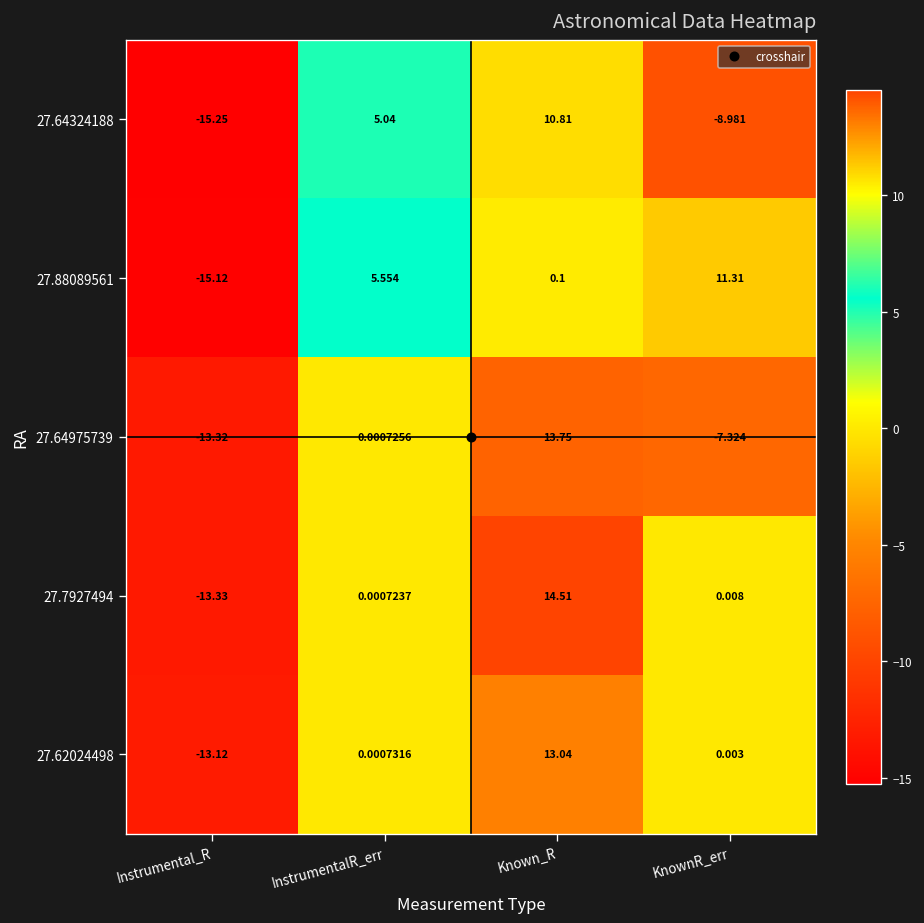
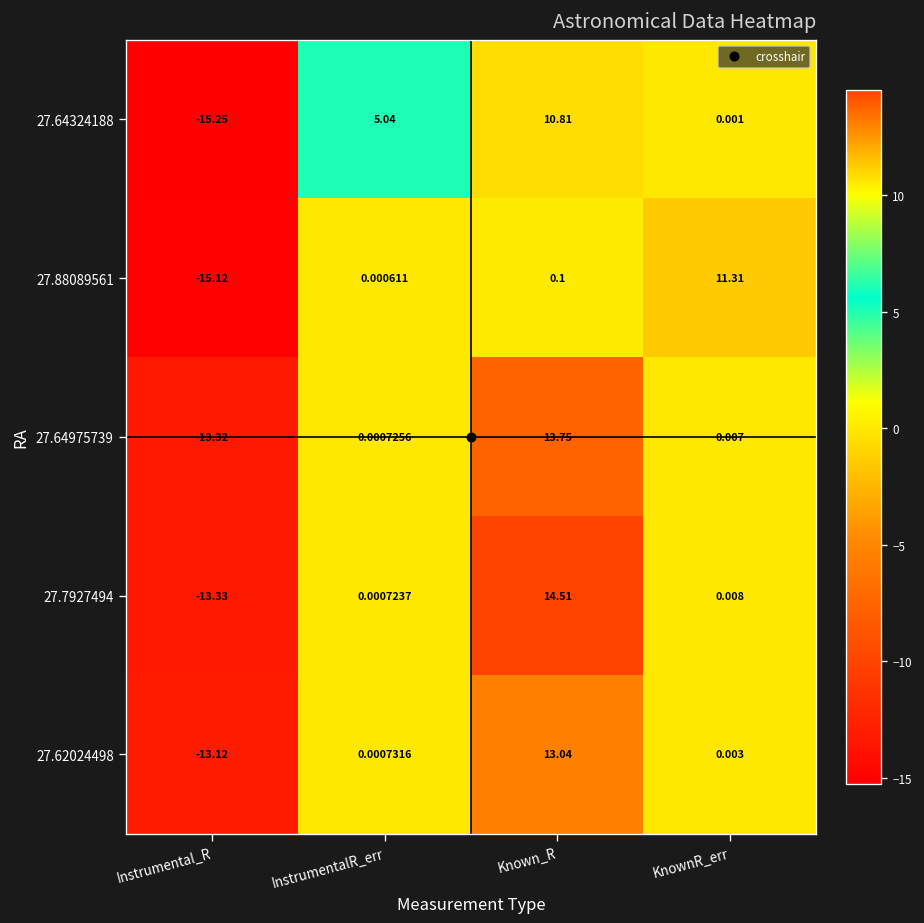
27.64324188, KnownR_err: -8.981 -> 0.001
27.88089561, InstrumentalR_err: 5.554 -> 0.000611
27.64975739, KnownR_err: -7.324 -> 0.007
